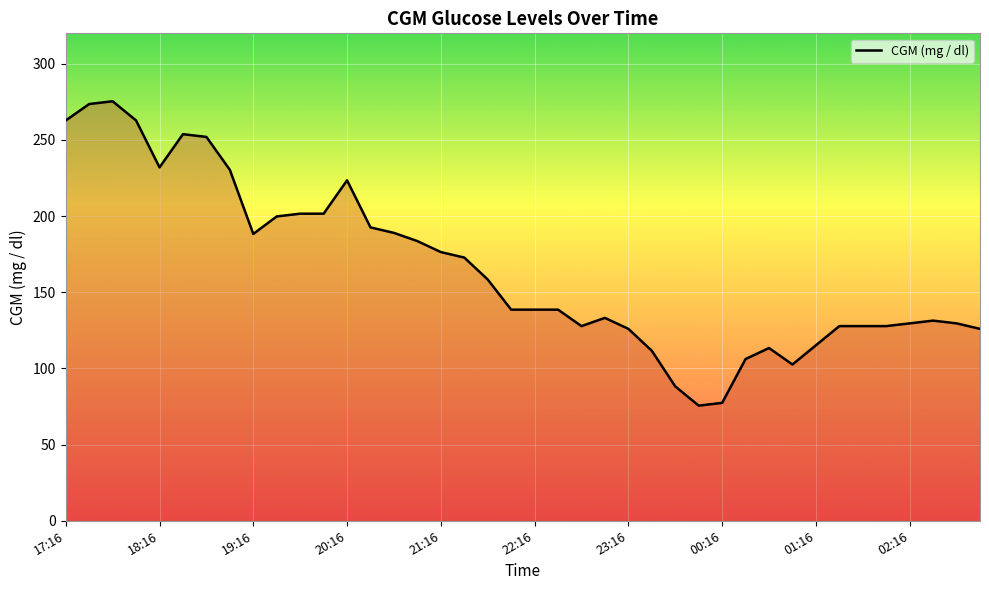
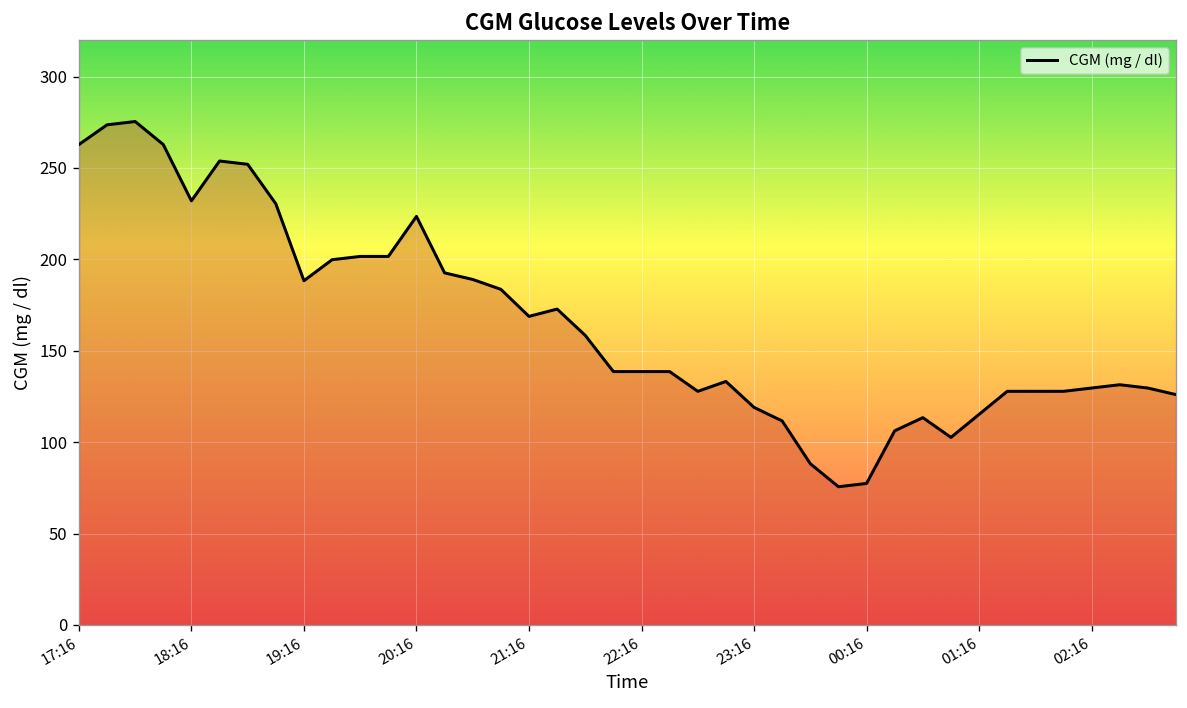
21:16: 176 -> 169
23:16: 126 -> 119
